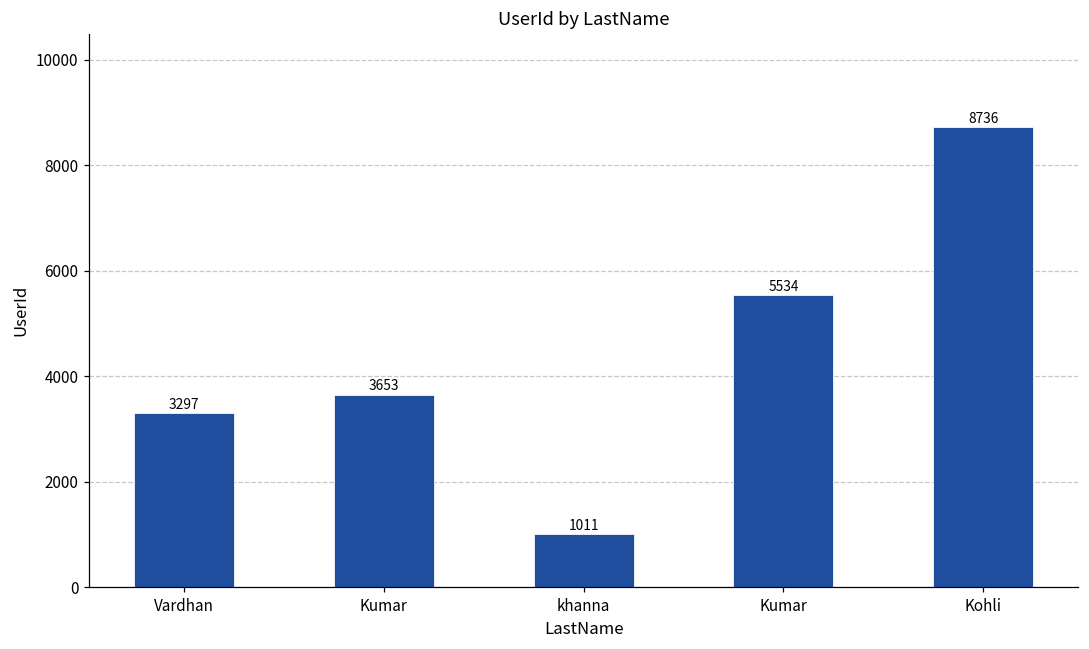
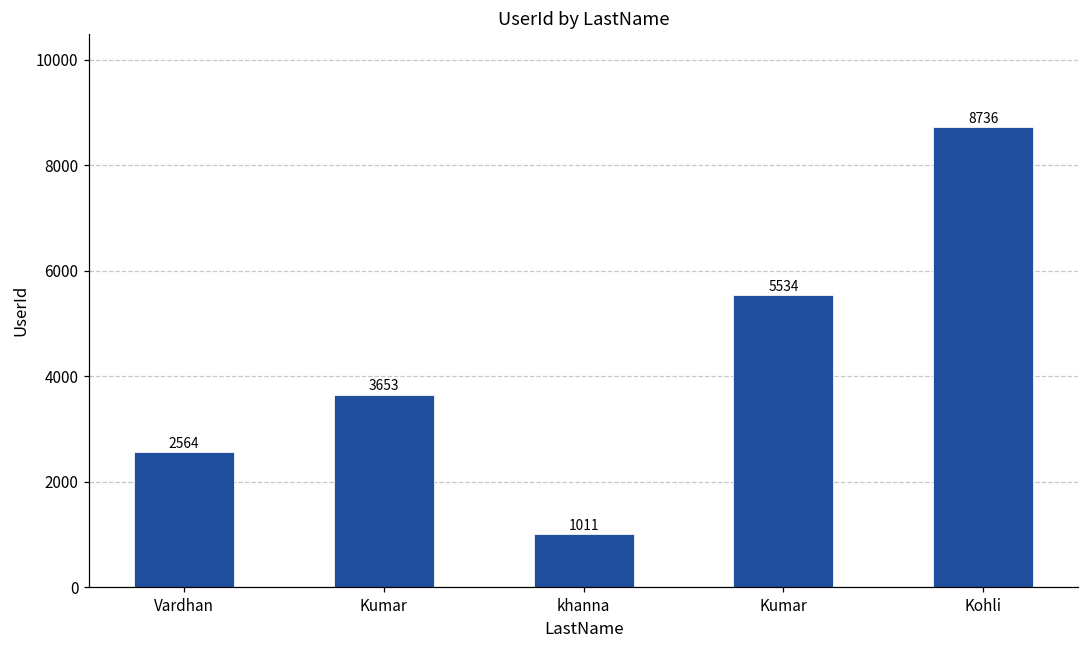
Vardhan: 3297 -> 2564
